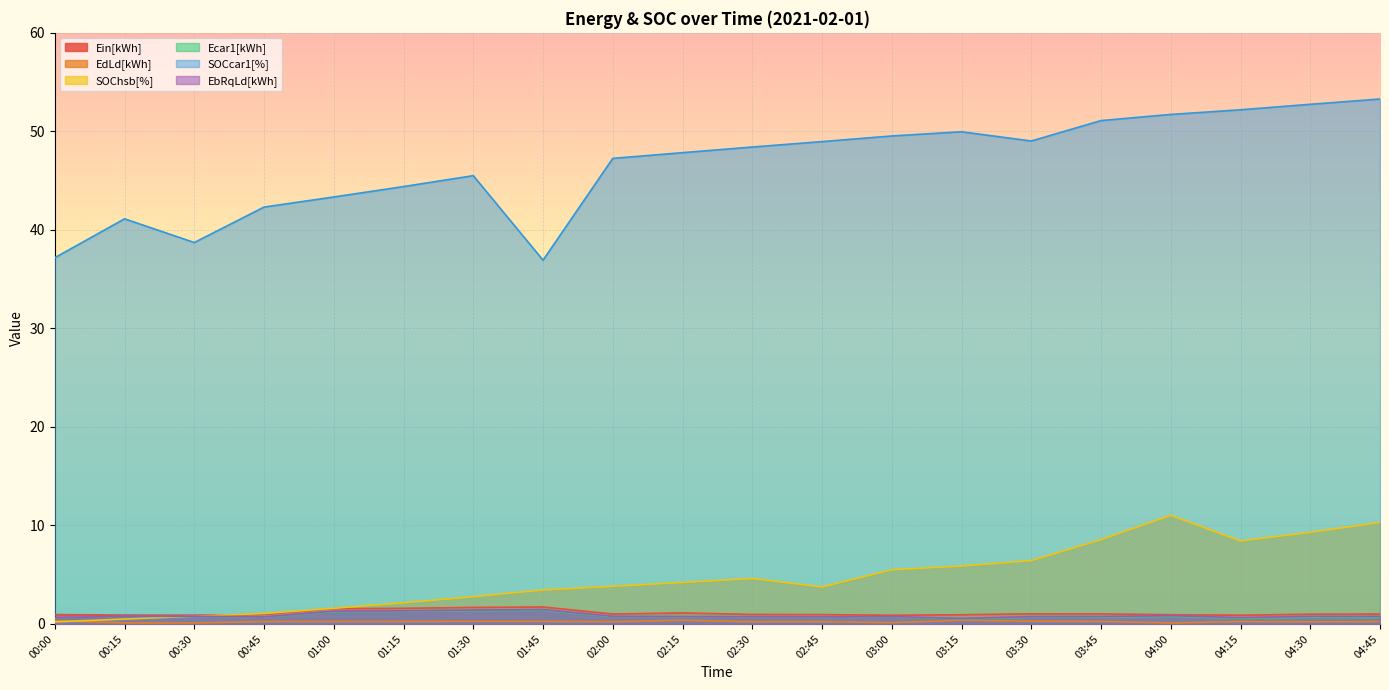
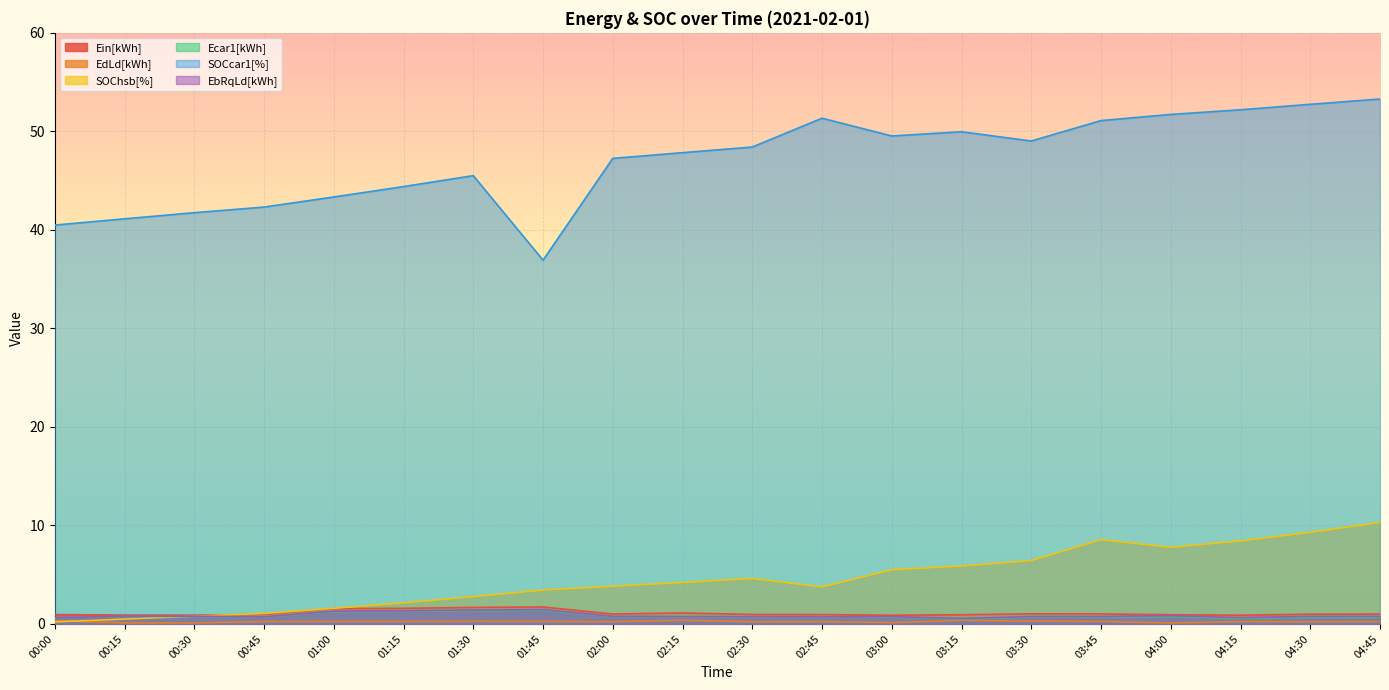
SOCcar1[%], 00:00: 37 -> 40
SOCcar1[%], 00:30: 39 -> 42
SOCcar1[%], 02:45: 49 -> 51
SOChsb[%], 04:00: 11 -> 8
